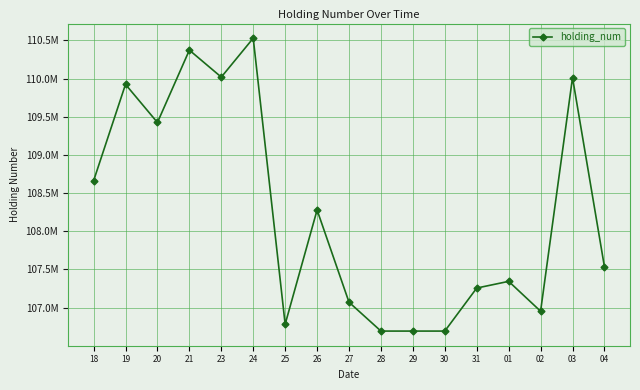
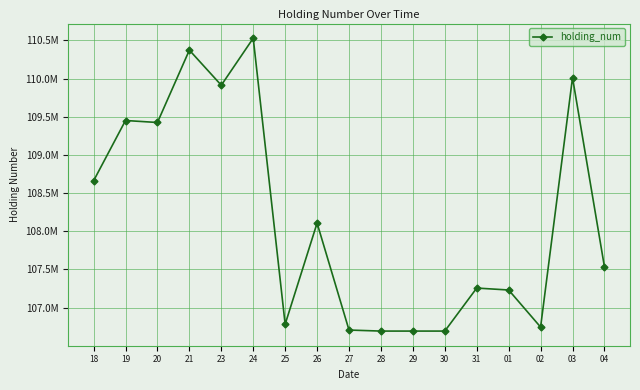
19: 109900000 -> 109500000
23: 110000000 -> 109900000
26: 108300000 -> 108100000
27: 107100000 -> 106700000
01: 107300000 -> 107200000
02: 107000000 -> 106700000
